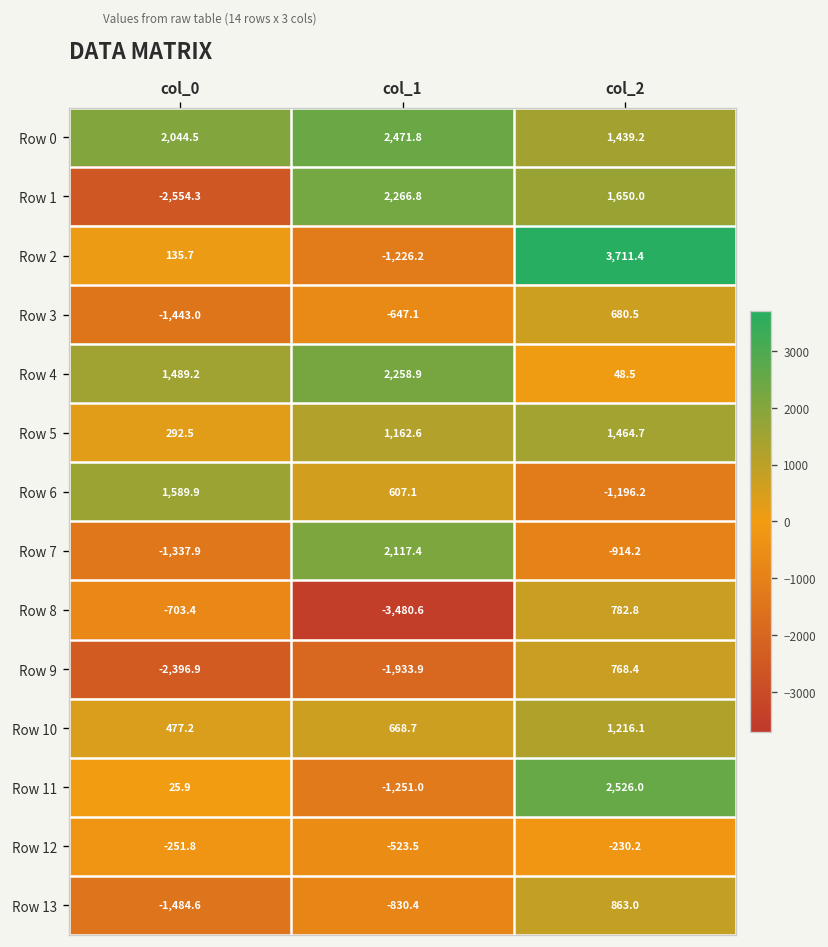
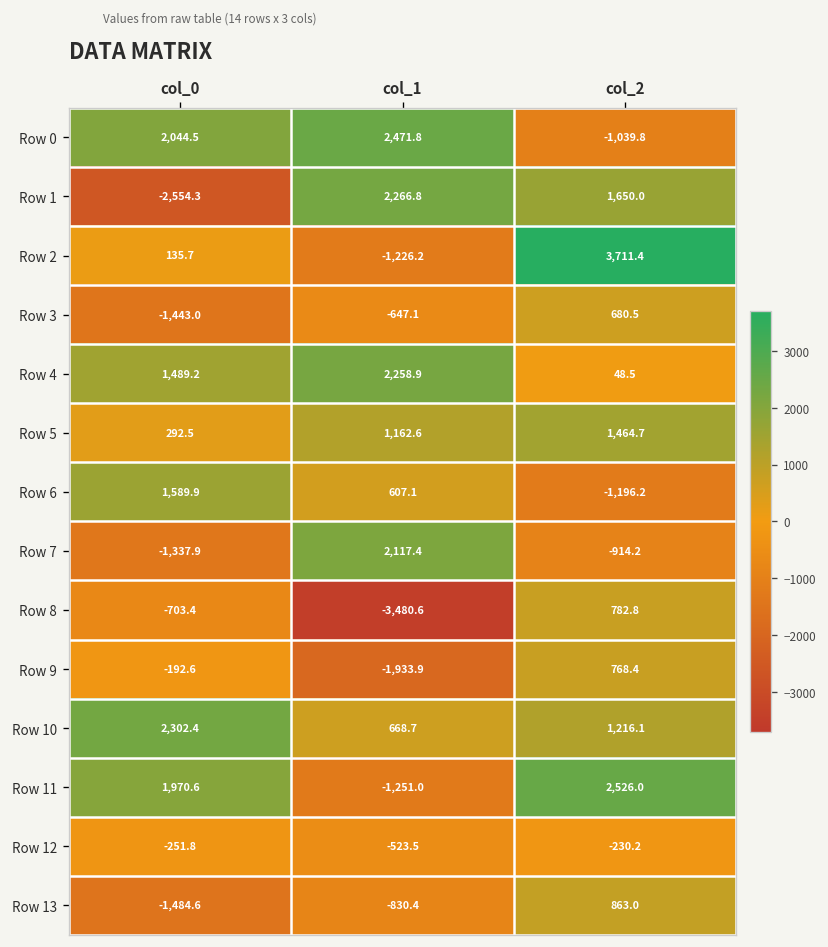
Row 0, col_2: 1,439.2 -> -1,039.8
Row 9, col_0: -2,396.9 -> -192.6
Row 10, col_0: 477.2 -> 2,302.4
Row 11, col_0: 25.9 -> 1,970.6
